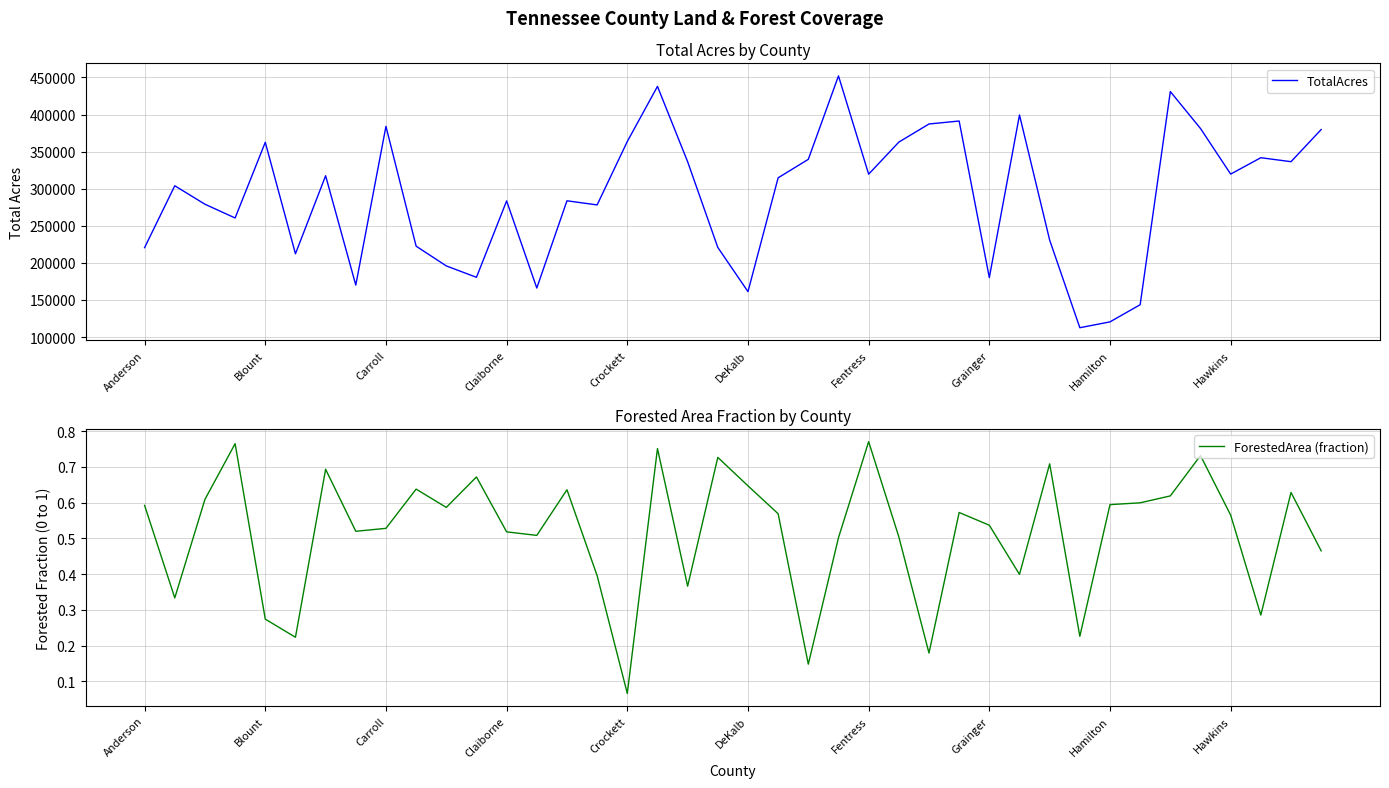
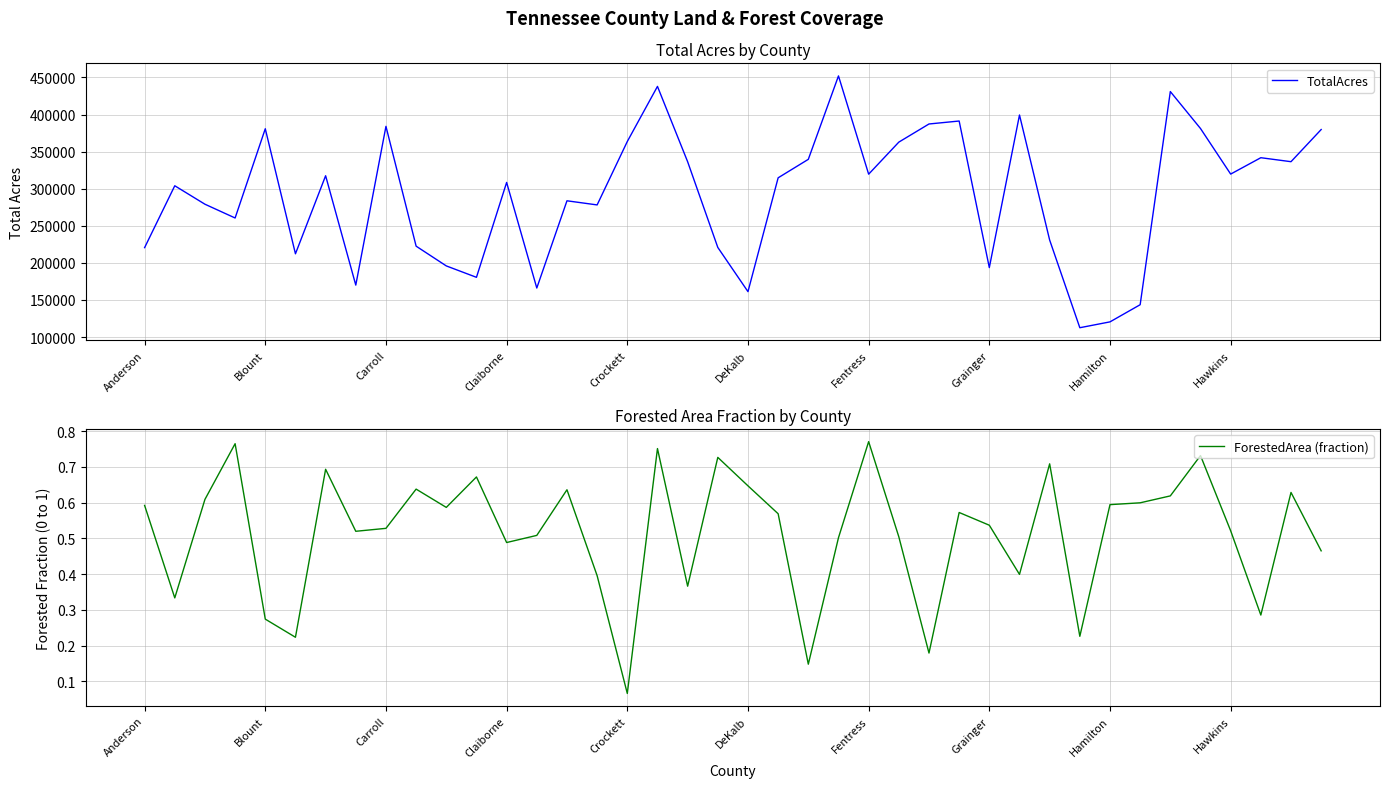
Total Acres by County, Blount: 360000 -> 380000
Total Acres by County, Claiborne: 280000 -> 310000
Total Acres by County, Grainger: 180000 -> 190000
Forested Area Fraction by County, Claiborne: 0.52 -> 0.49
Forested Area Fraction by County, Hawkins: 0.57 -> 0.52
